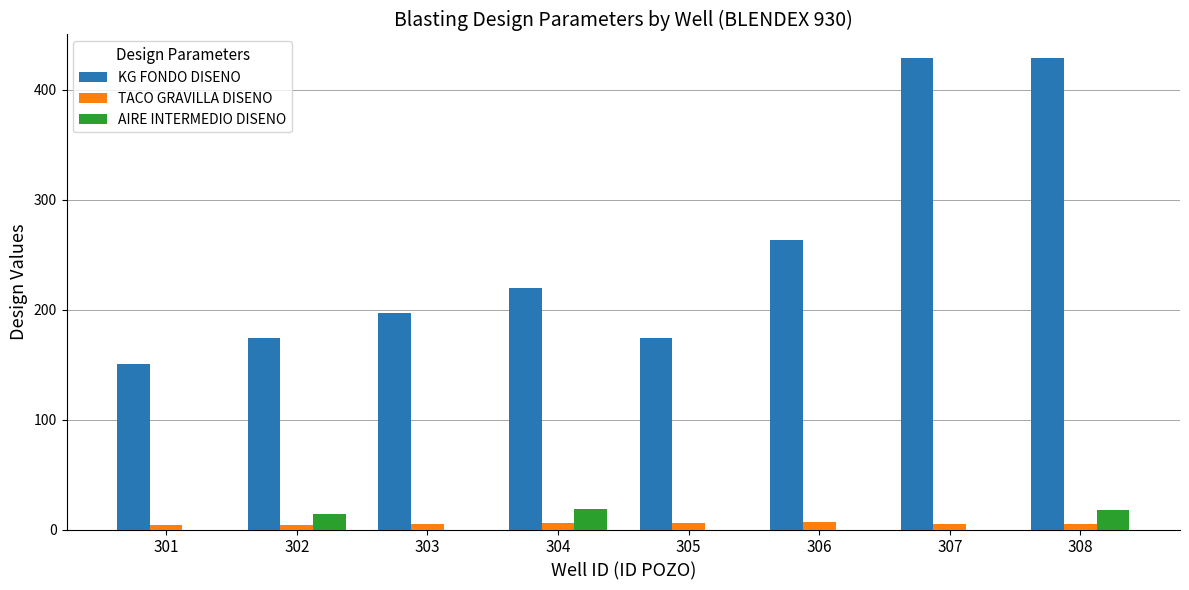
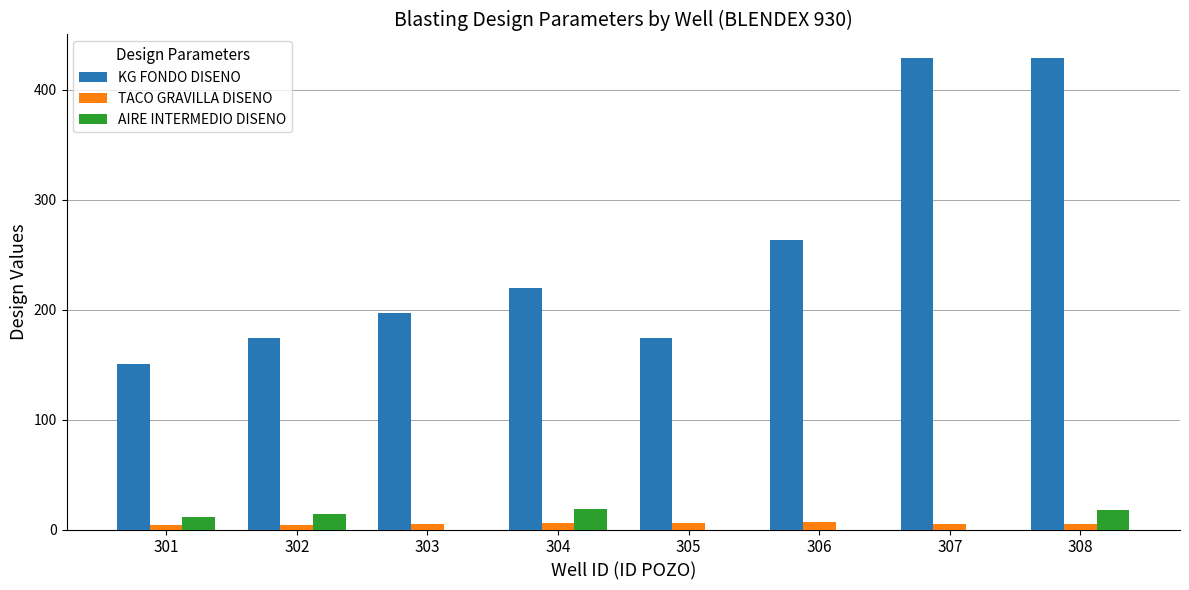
AIRE INTERMEDIO DISENO, 301: 0 -> 12
